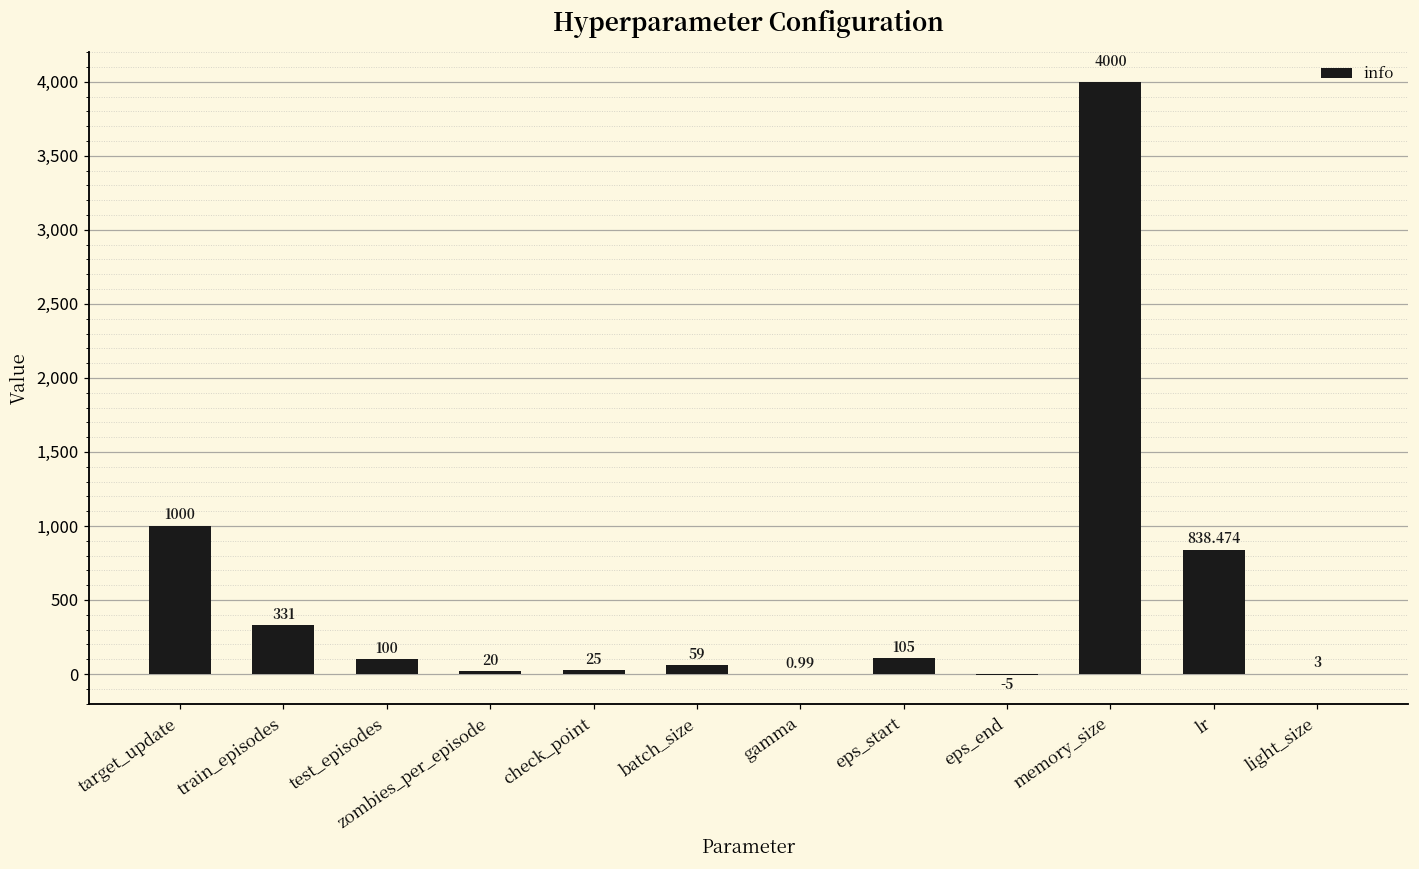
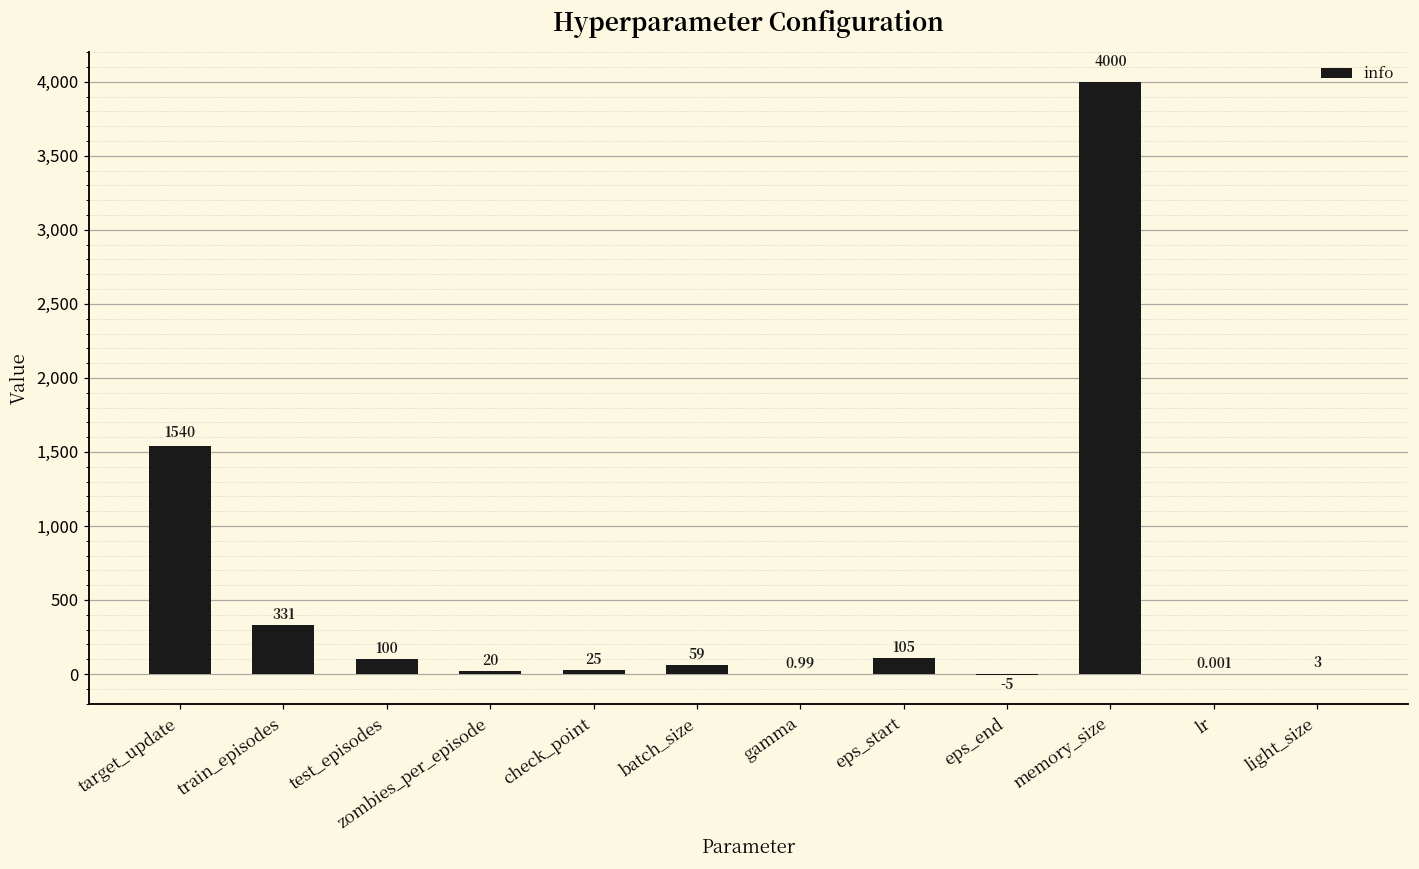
target_update: 1000 -> 1540
lr: 838.474 -> 0.001
